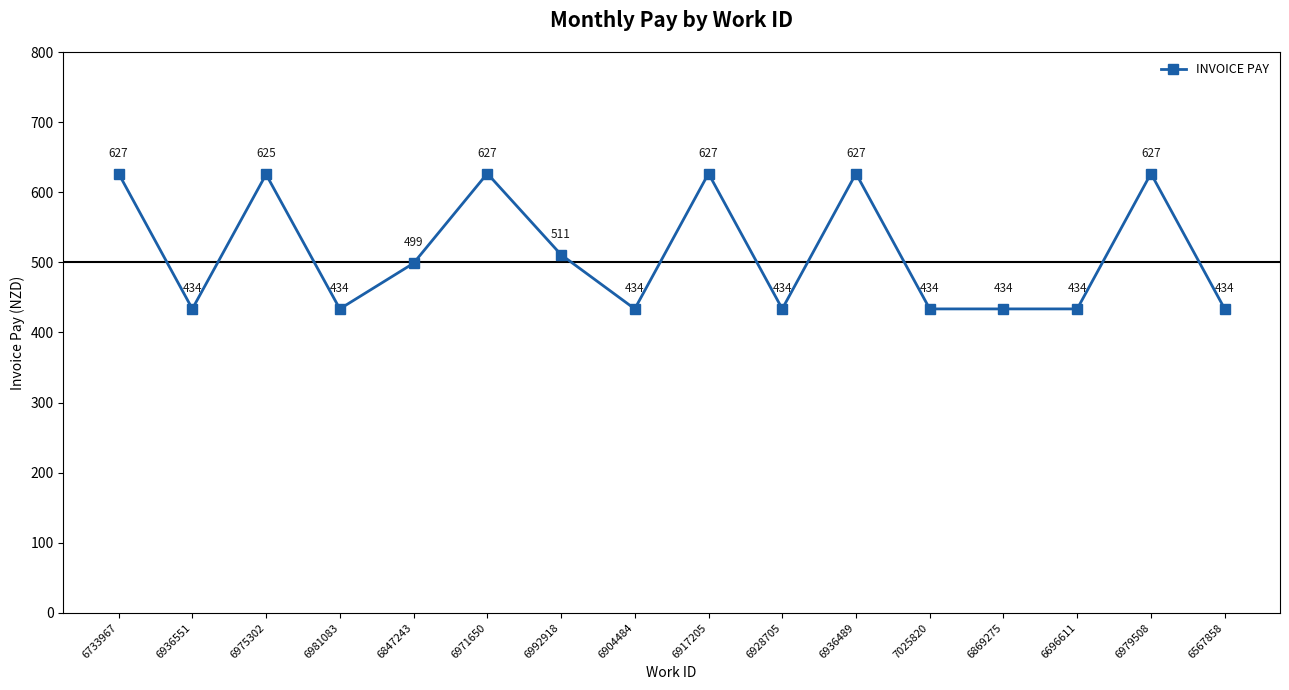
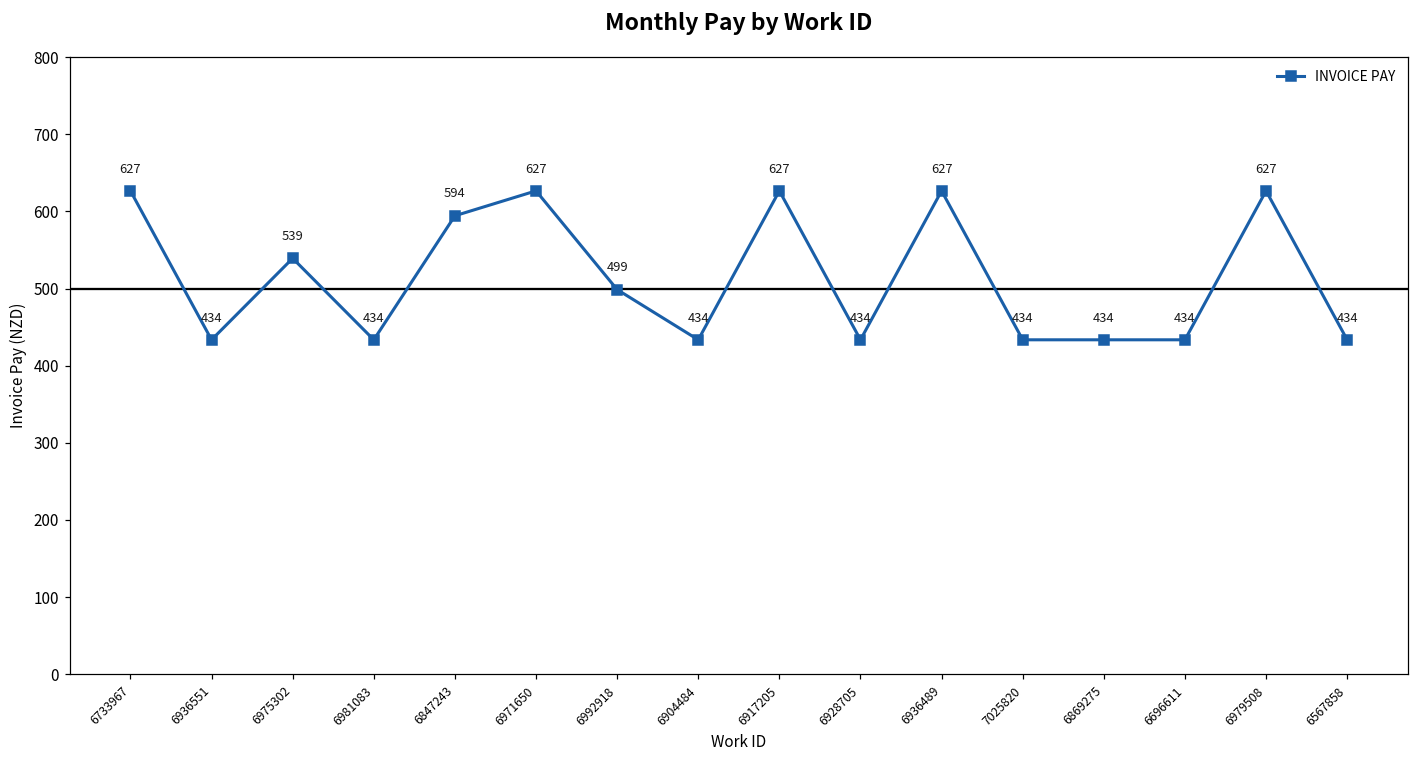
6975302: 625 -> 539
6847243: 499 -> 594
6992918: 511 -> 499
